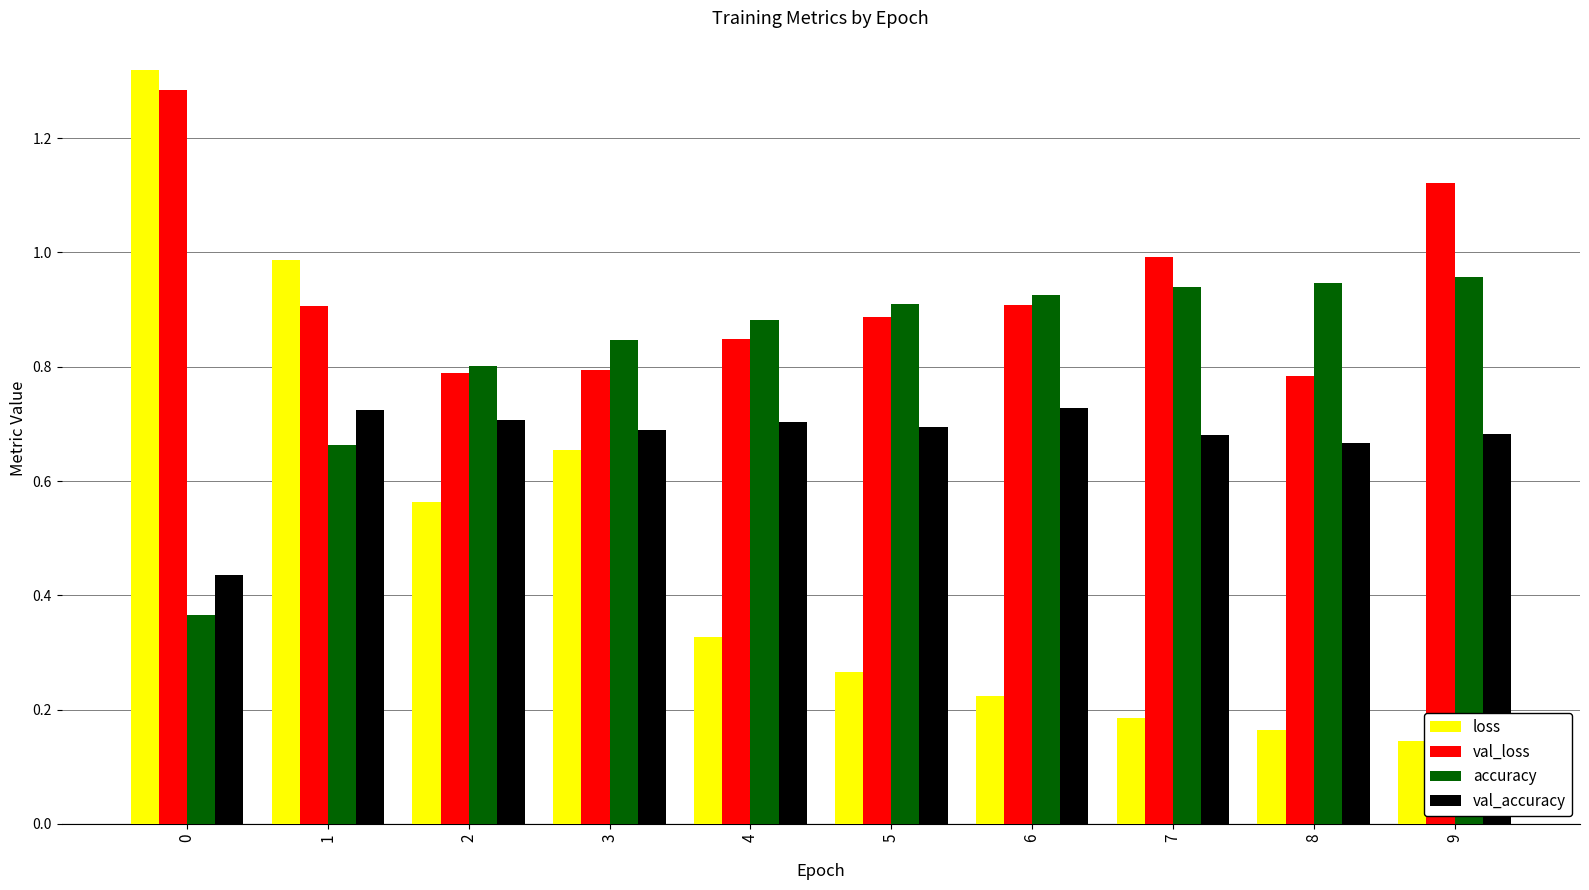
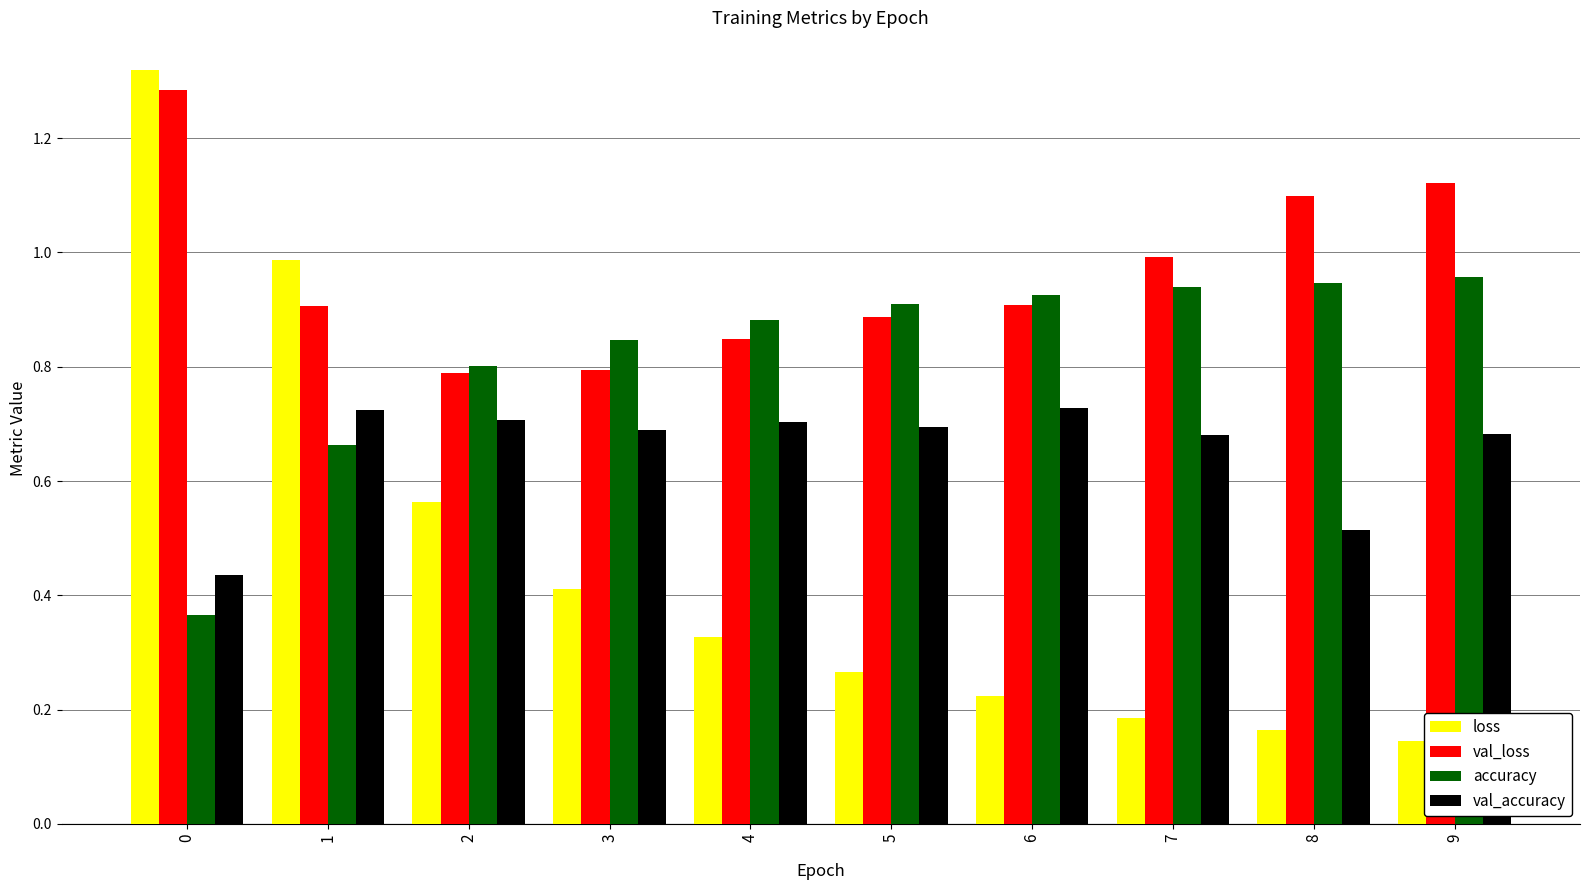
loss, 3: 0.65 -> 0.41
val_loss, 8: 0.78 -> 1.10
val_accuracy, 8: 0.67 -> 0.52
